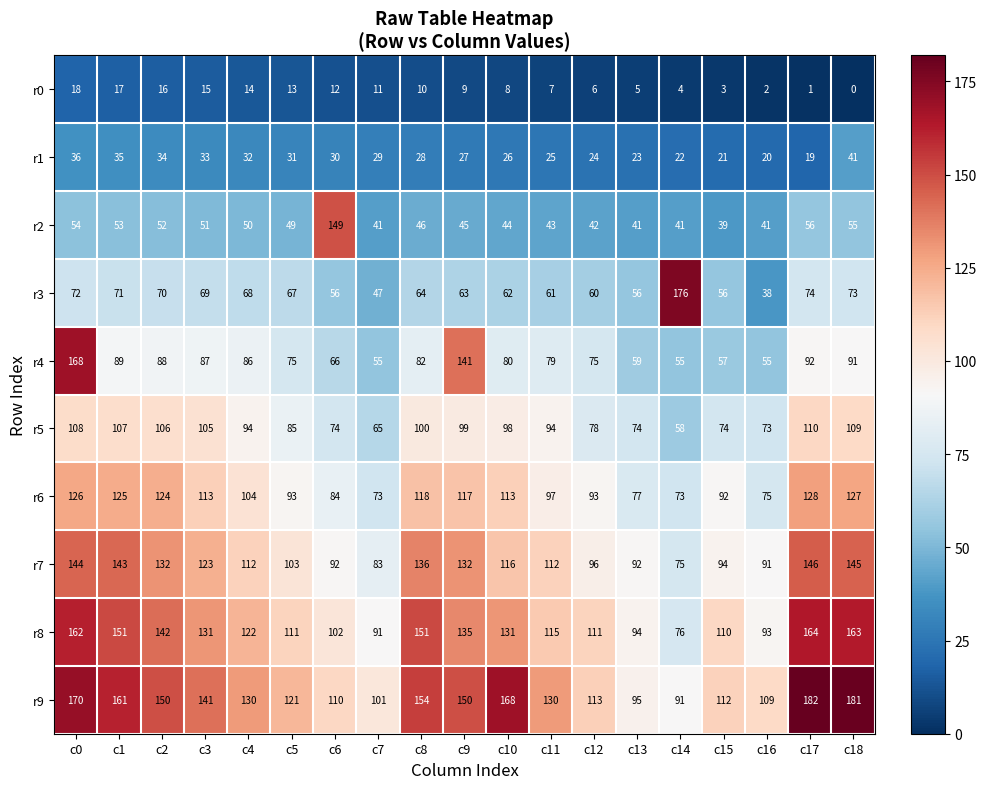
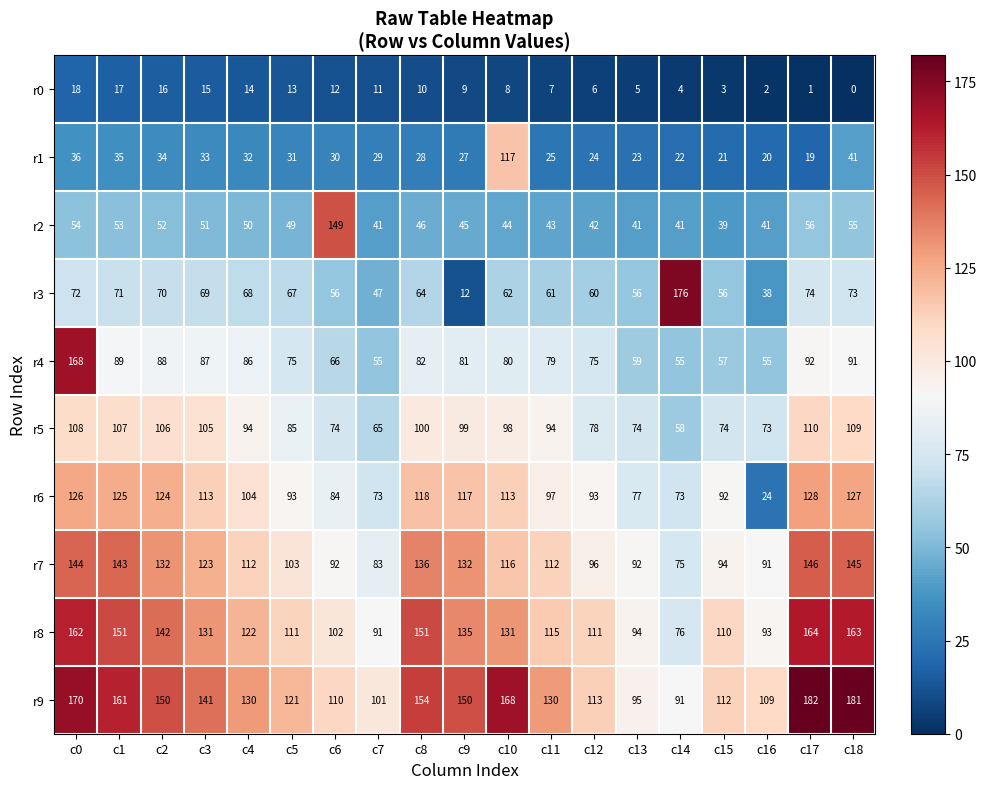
r1, c10: 26 -> 117
r3, c9: 63 -> 12
r4, c9: 141 -> 81
r6, c16: 75 -> 24
